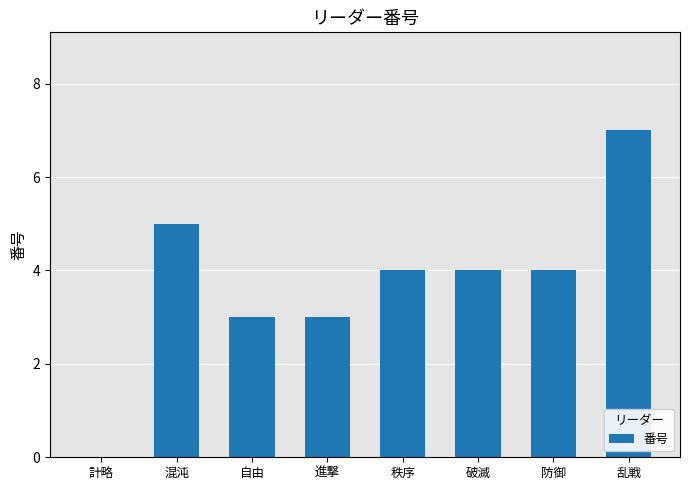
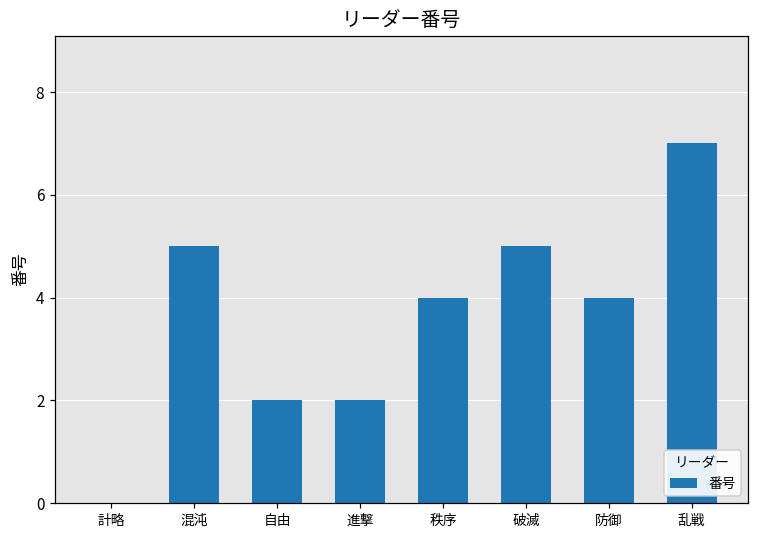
自由: 3 -> 2
進撃: 3 -> 2
破滅: 4 -> 5
